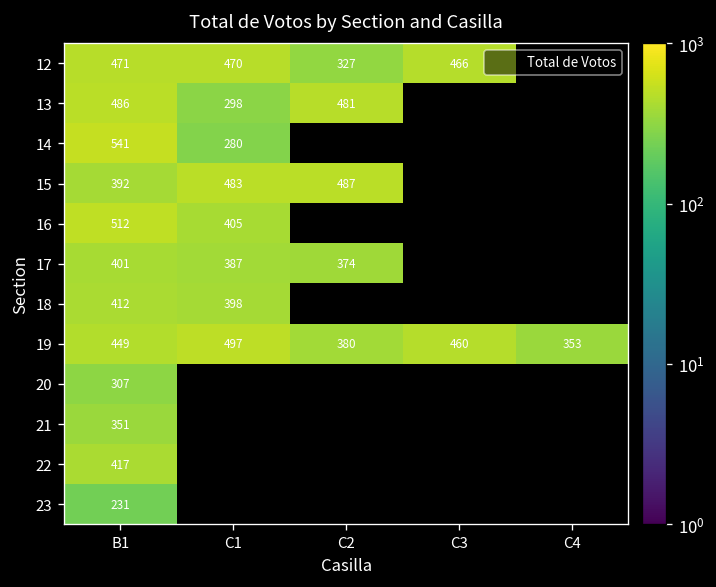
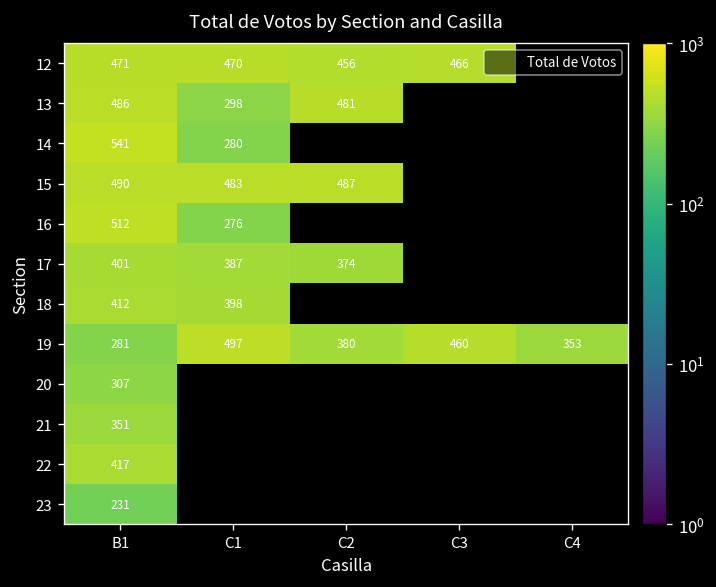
12, C2: 327 -> 456
15, B1: 392 -> 490
16, C1: 405 -> 276
19, B1: 449 -> 281
